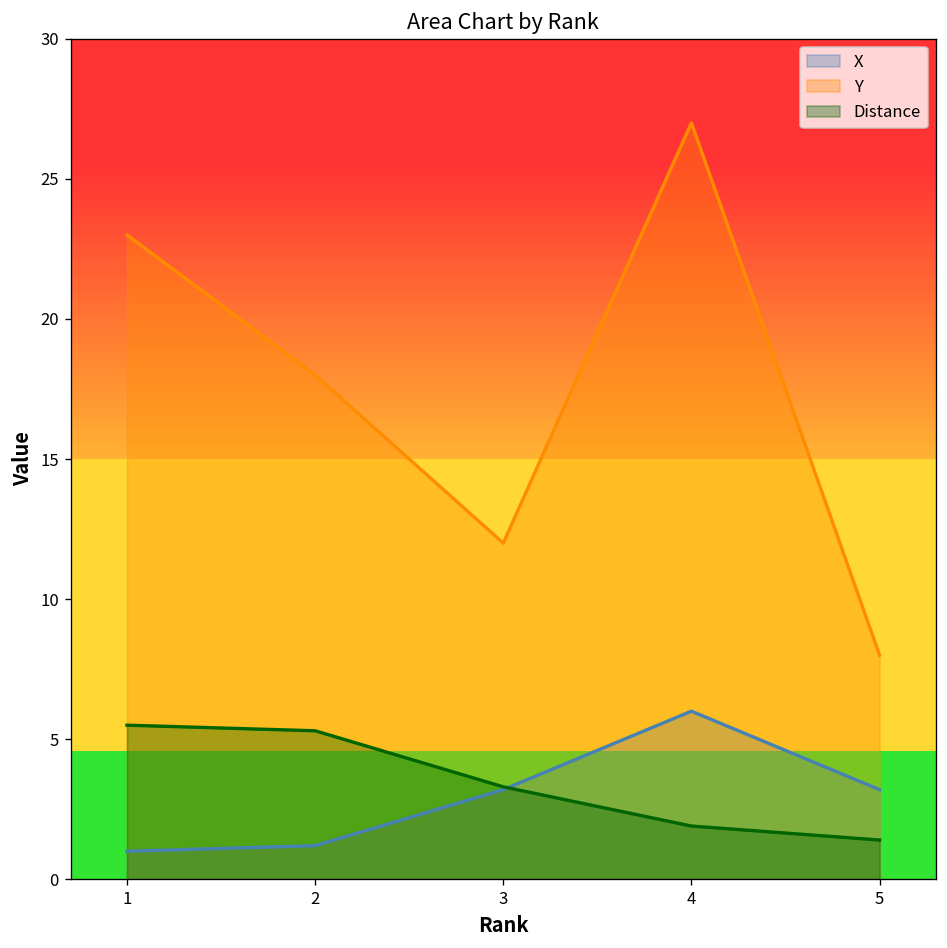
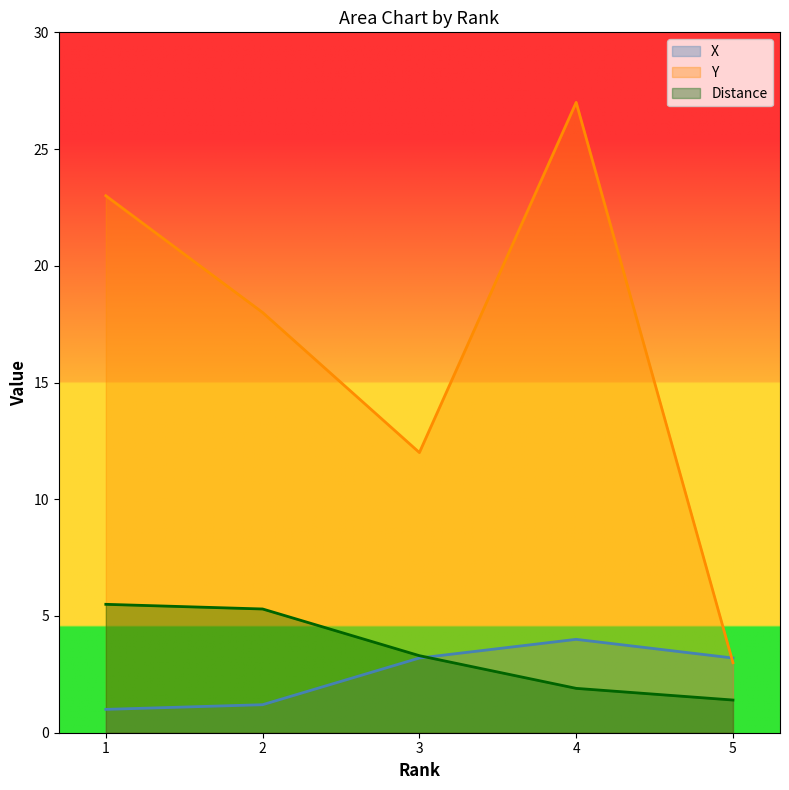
X, 4: 6 -> 4
Y, 5: 8 -> 3
